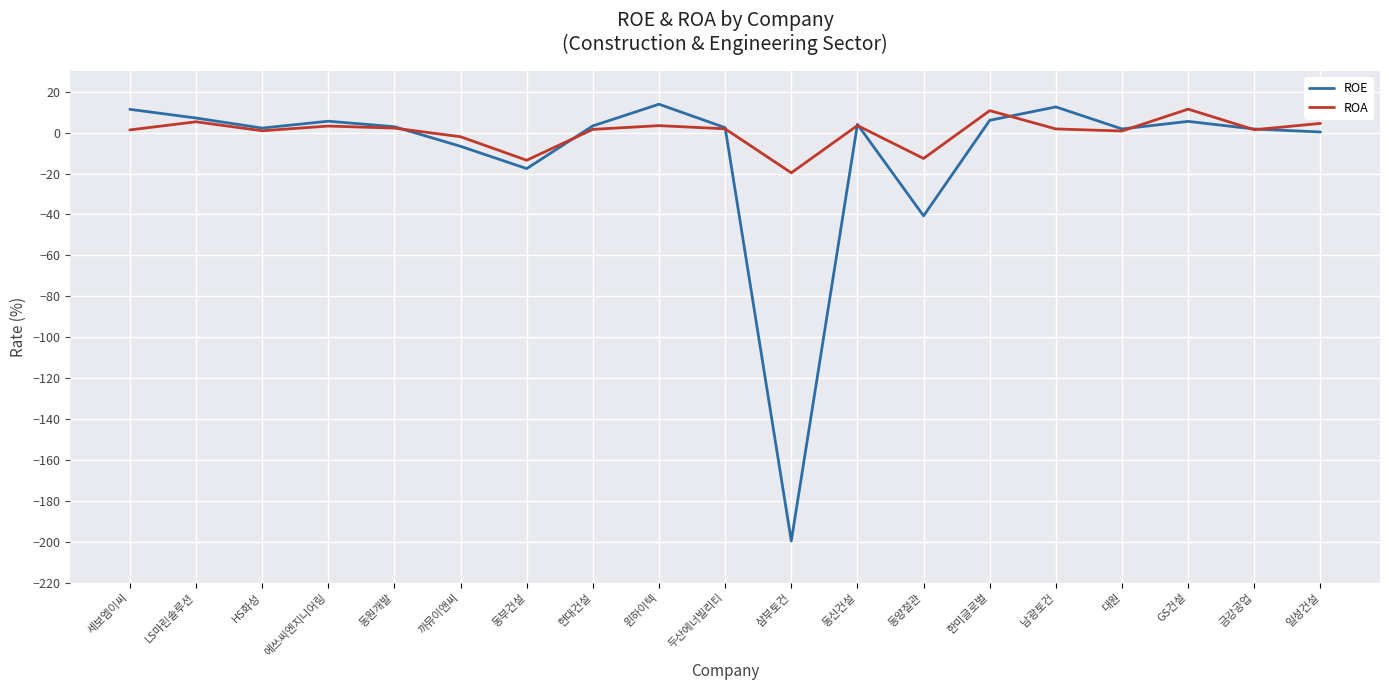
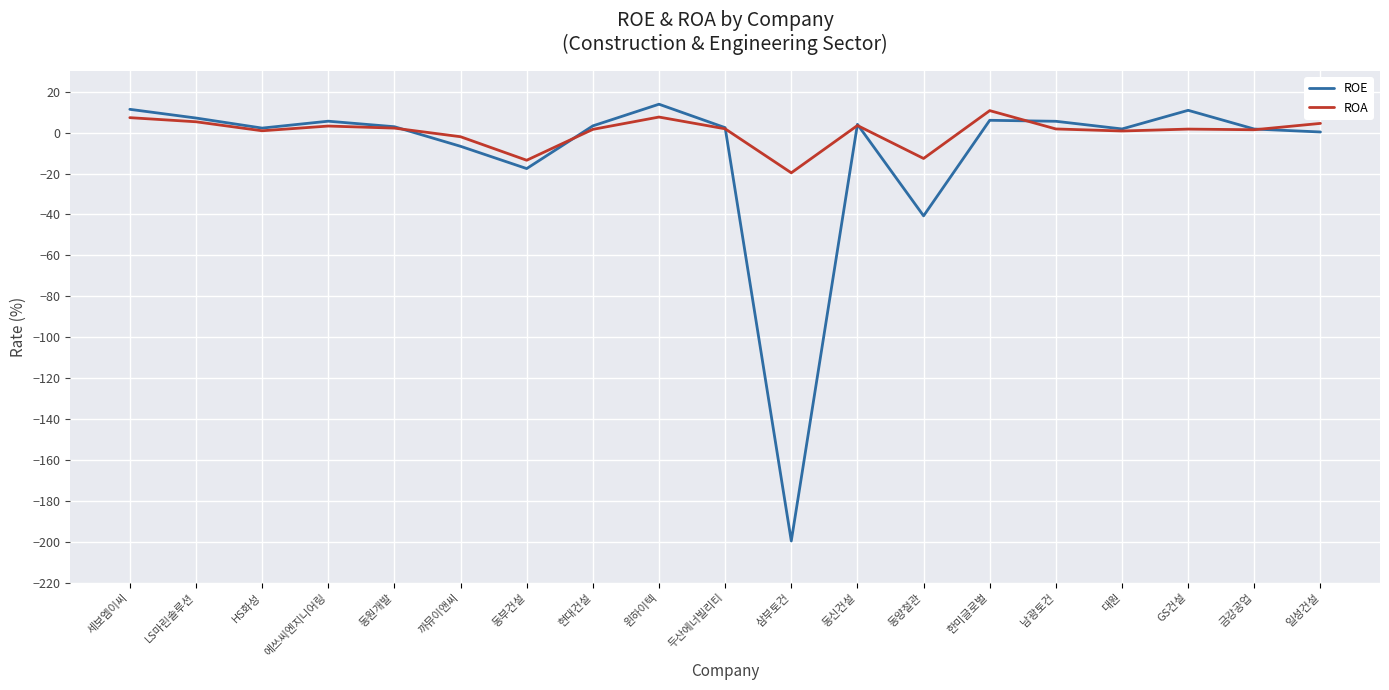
ROA, 세보엠이씨: 1 -> 7
ROA, 윈하이텍: 3 -> 8
ROE, 남광토건: 13 -> 6
ROE, GS건설: 5 -> 11
ROA, GS건설: 11 -> 2
